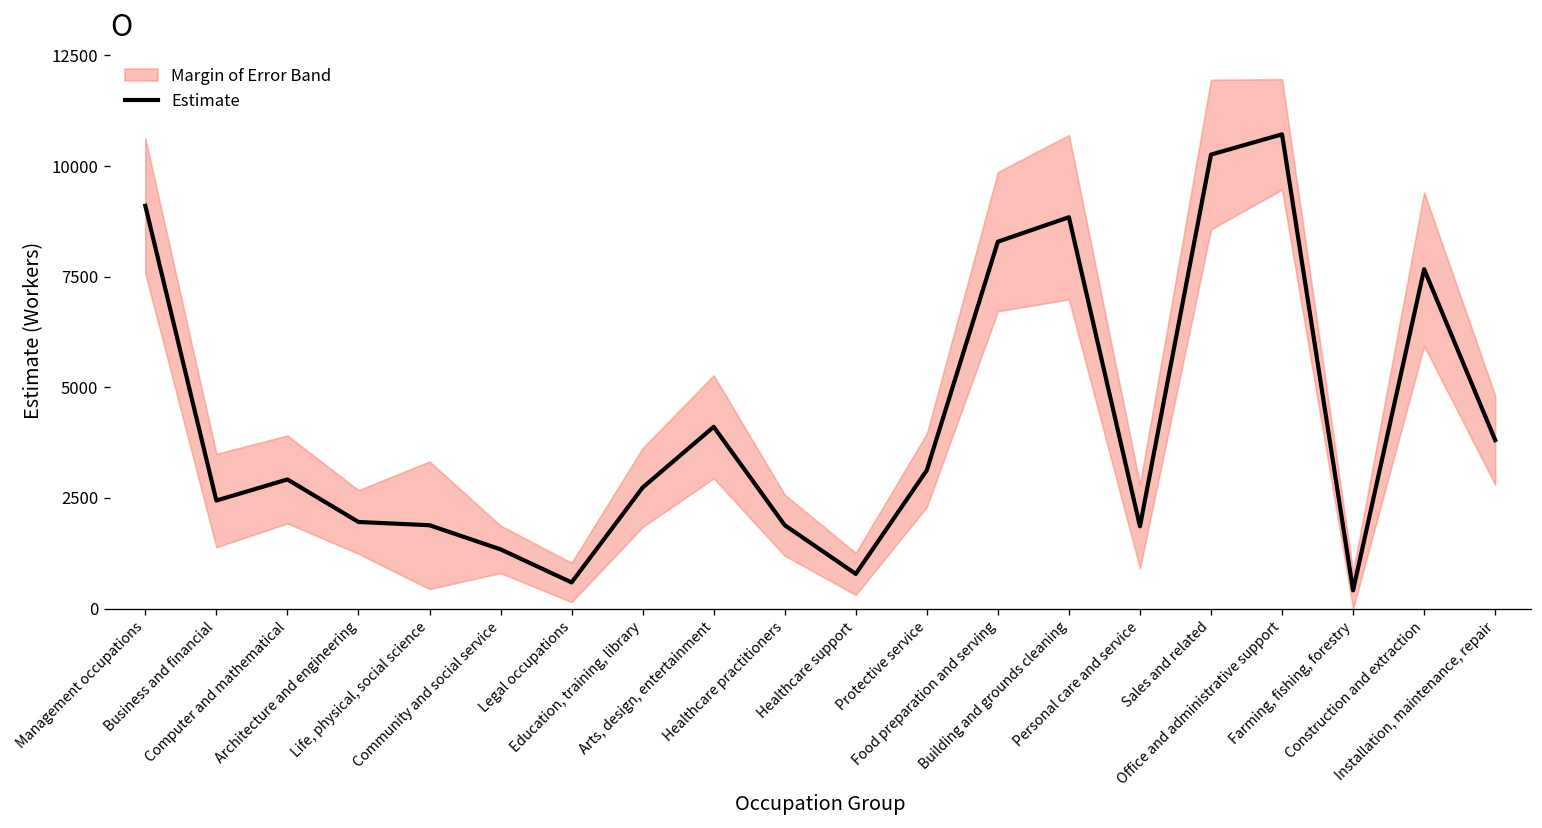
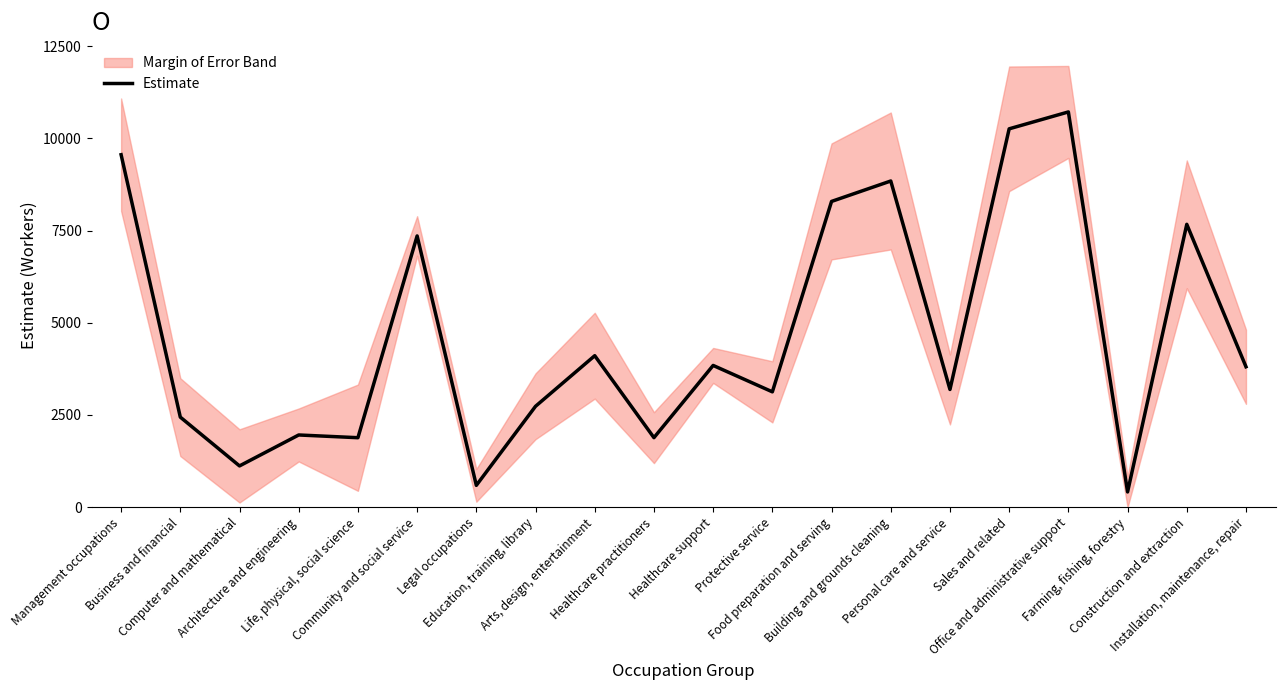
Estimate, Management occupations: 9100 -> 9600
Estimate, Computer and mathematical: 2900 -> 1100
Estimate, Community and social service: 1300 -> 7400
Estimate, Healthcare support: 800 -> 3800
Estimate, Personal care and service: 1900 -> 3200
